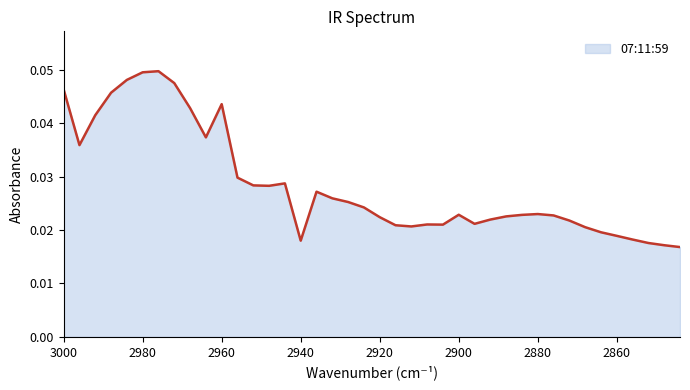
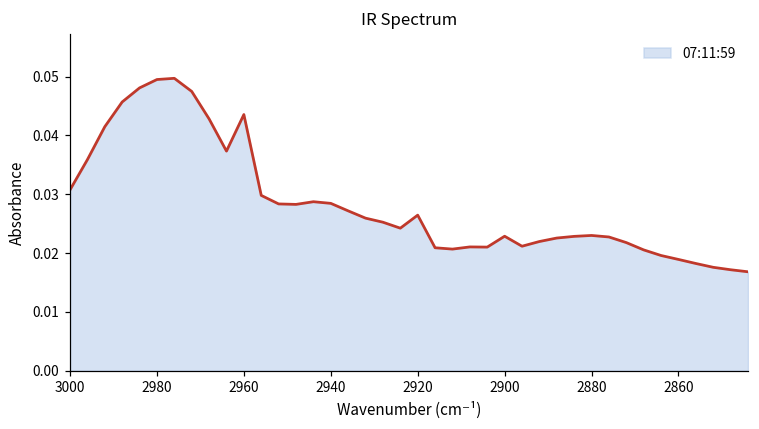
3000: 0.046 -> 0.031
2940: 0.018 -> 0.028
2920: 0.022 -> 0.026
